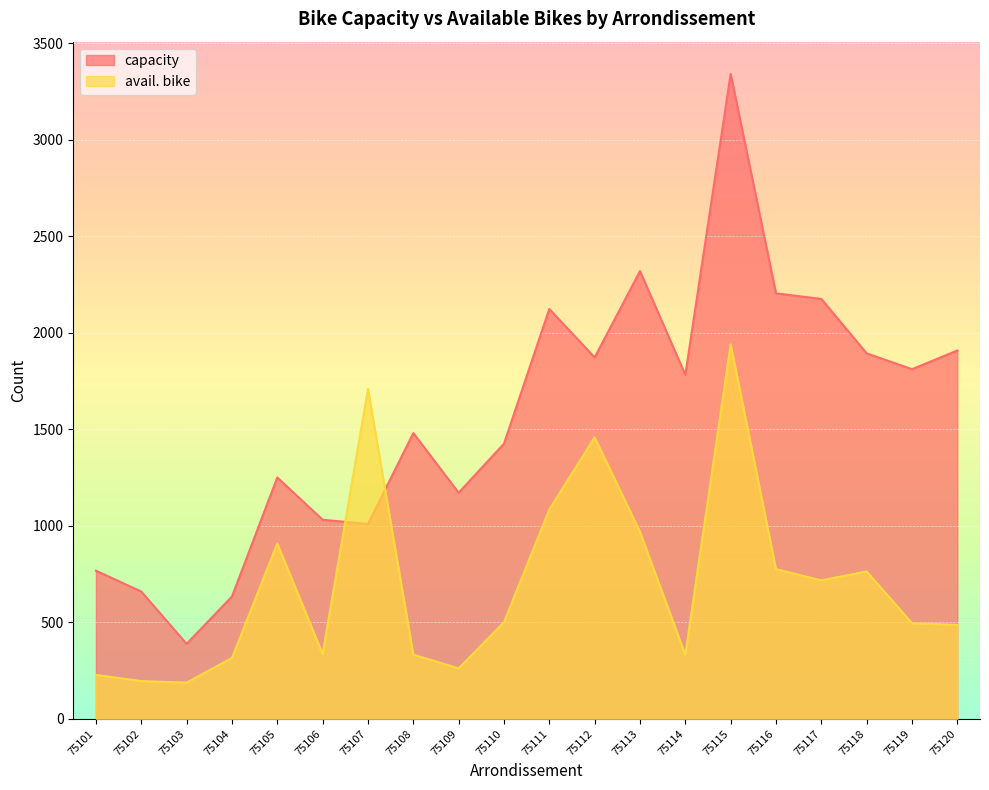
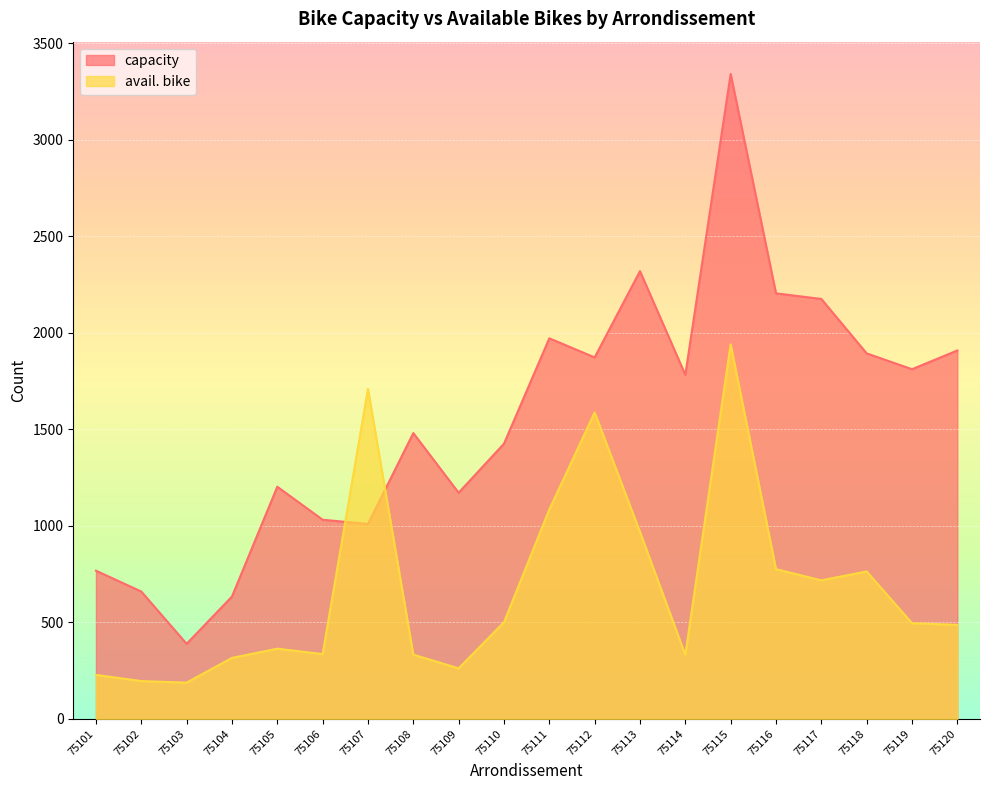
capacity, 75105: 1250 -> 1200
avail. bike, 75105: 910 -> 360
capacity, 75111: 2120 -> 1970
avail. bike, 75112: 1460 -> 1590
